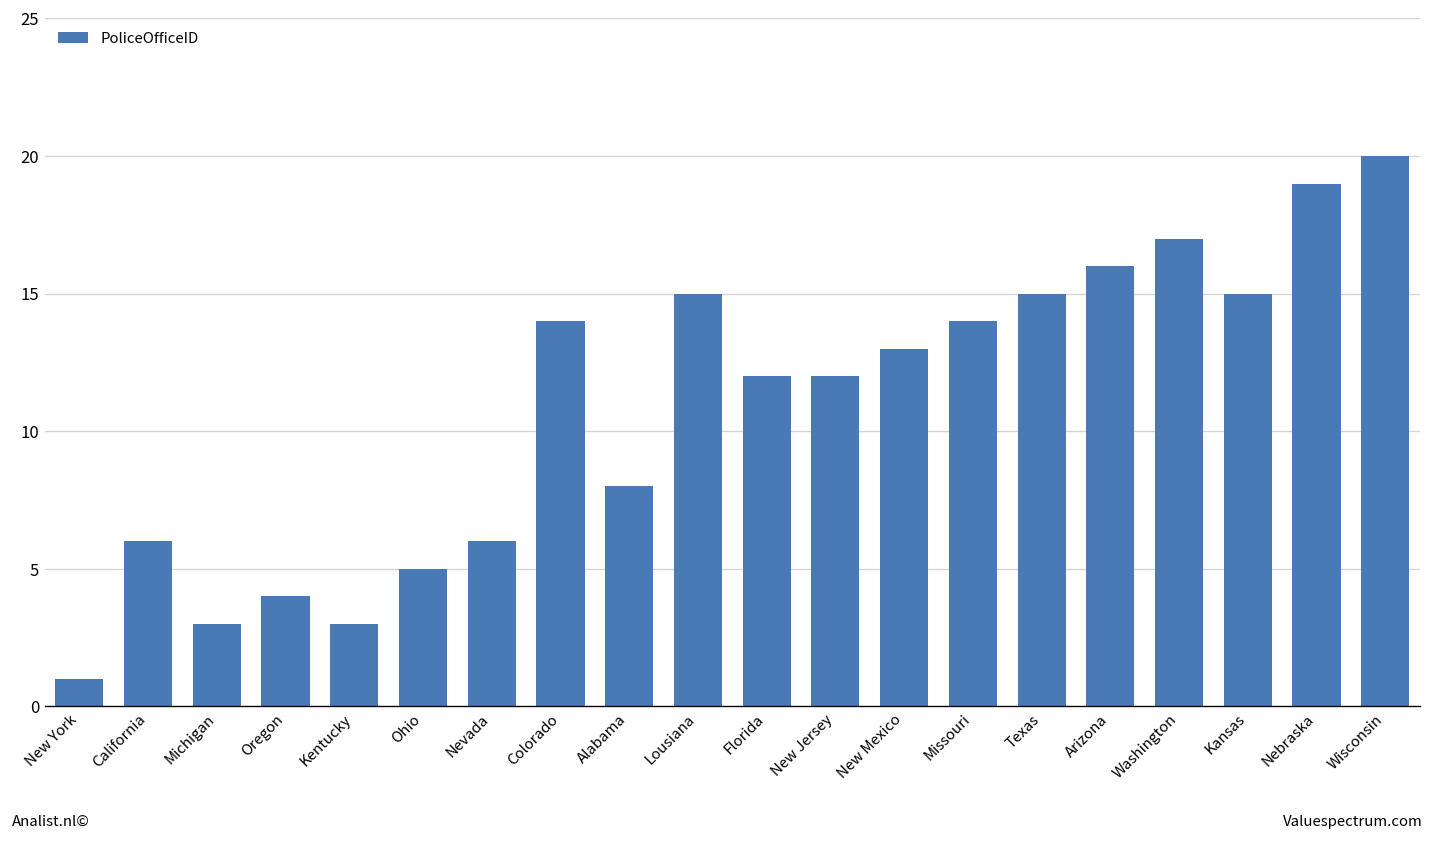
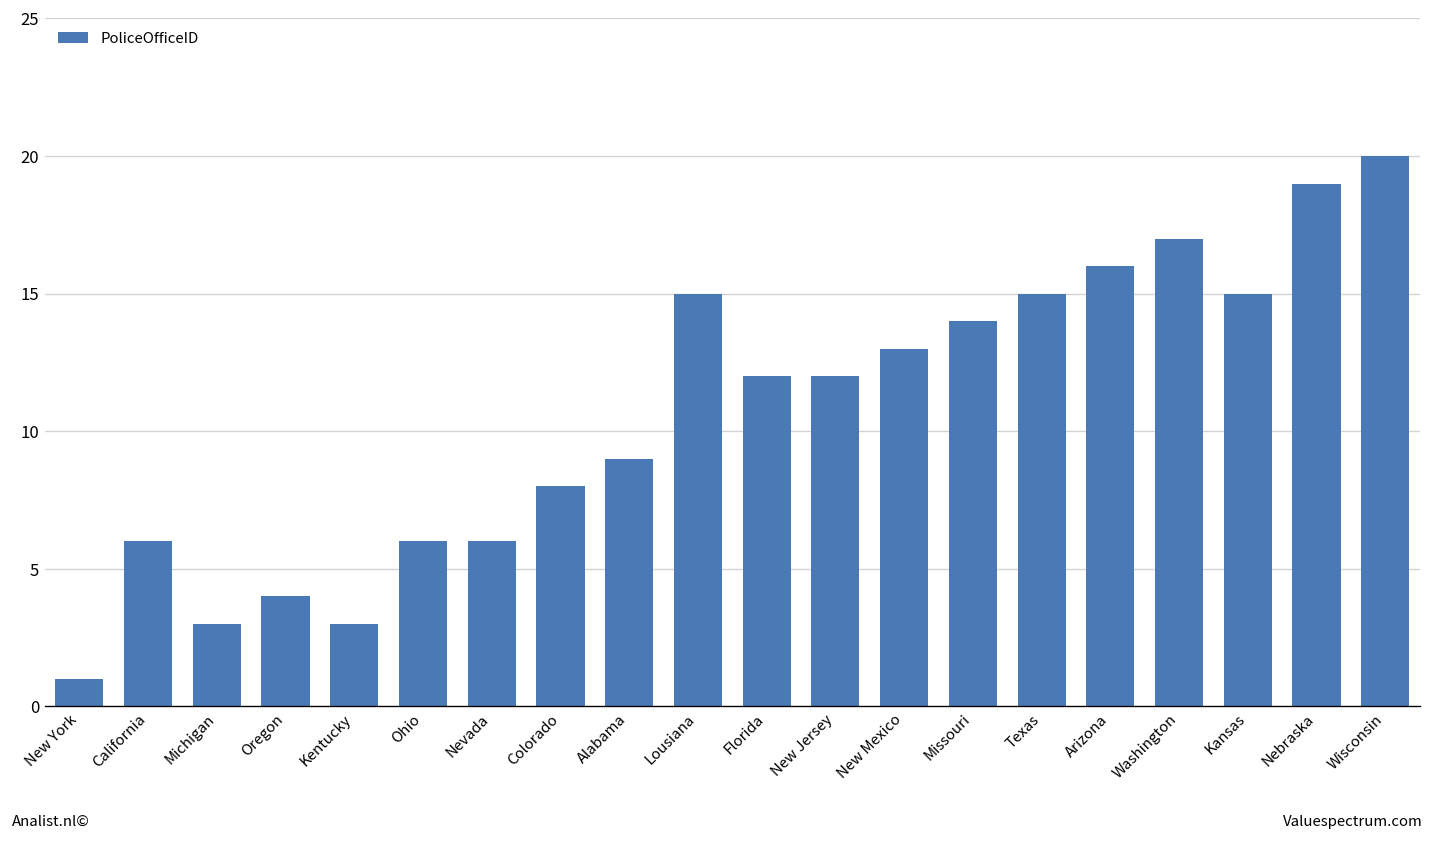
Ohio: 5 -> 6
Colorado: 14 -> 8
Alabama: 8 -> 9
